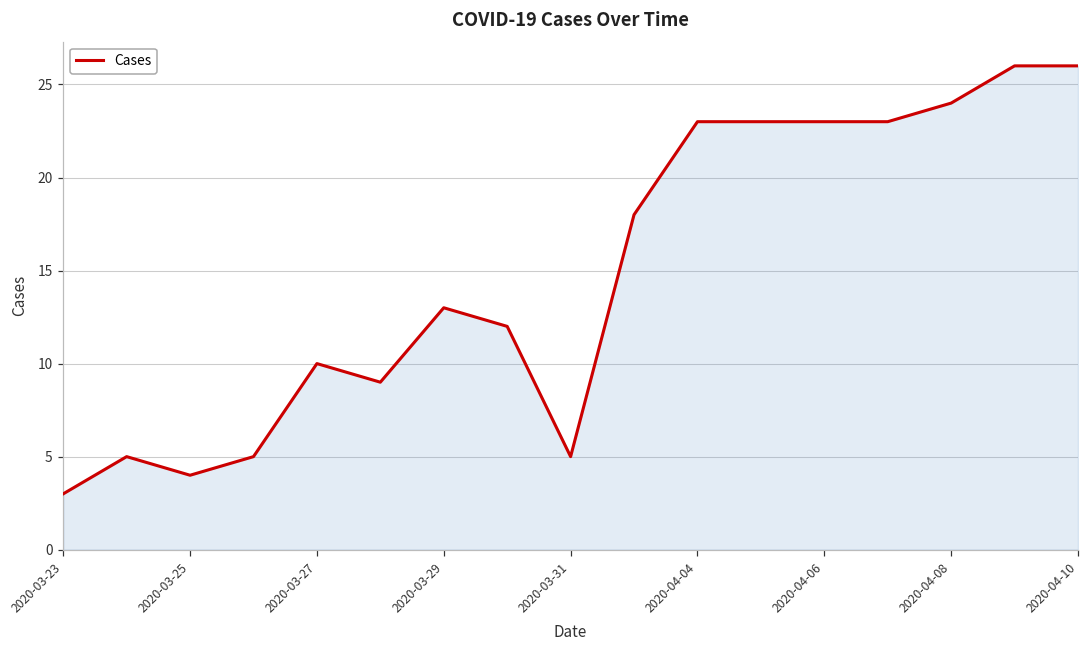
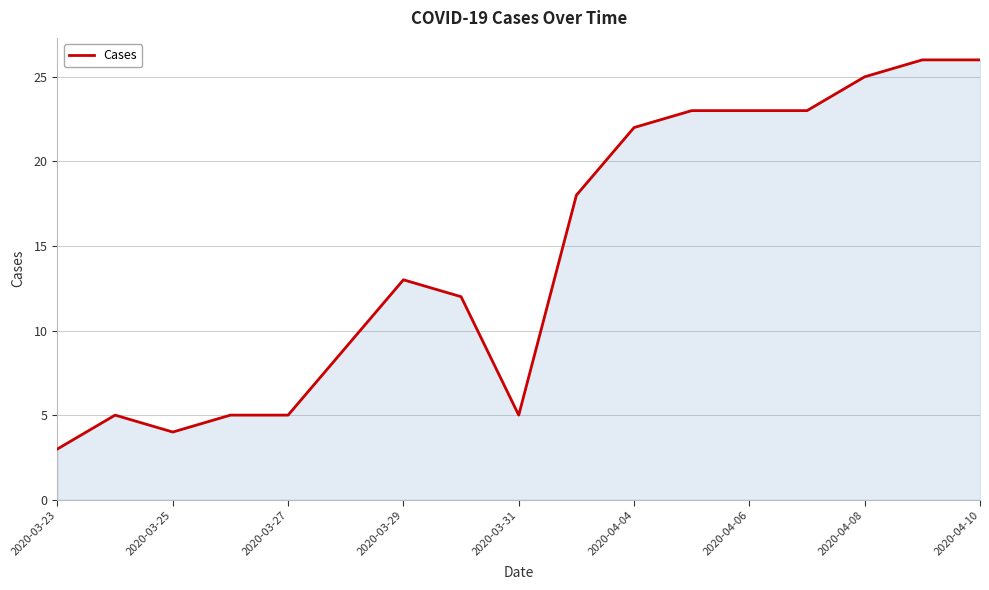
2020-03-27: 10 -> 5
2020-04-04: 23 -> 22
2020-04-08: 24 -> 25
